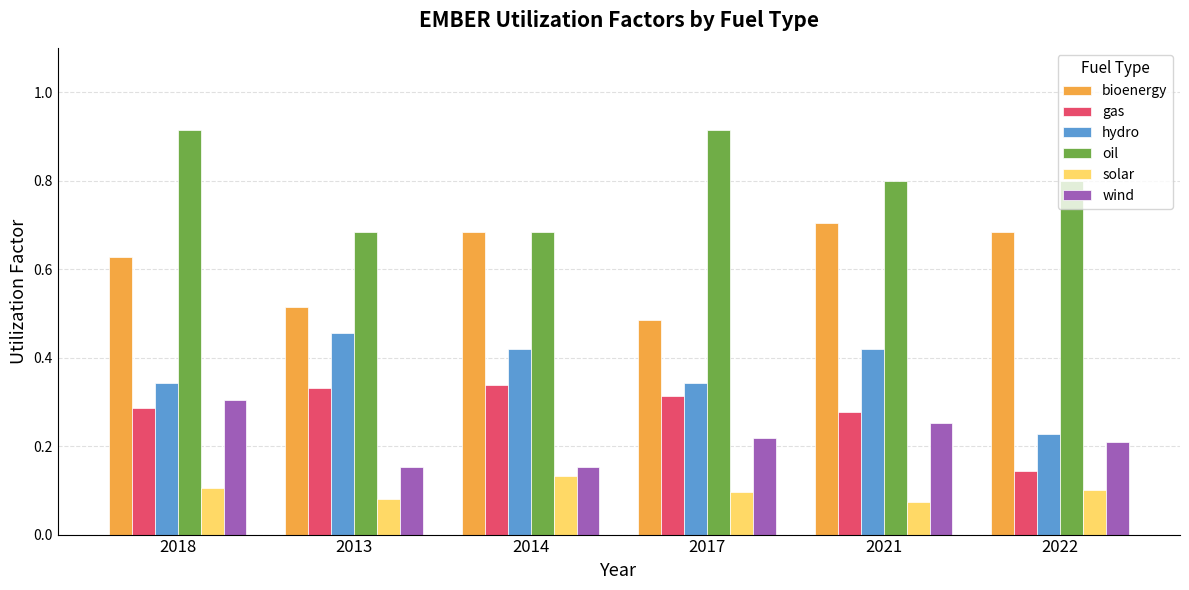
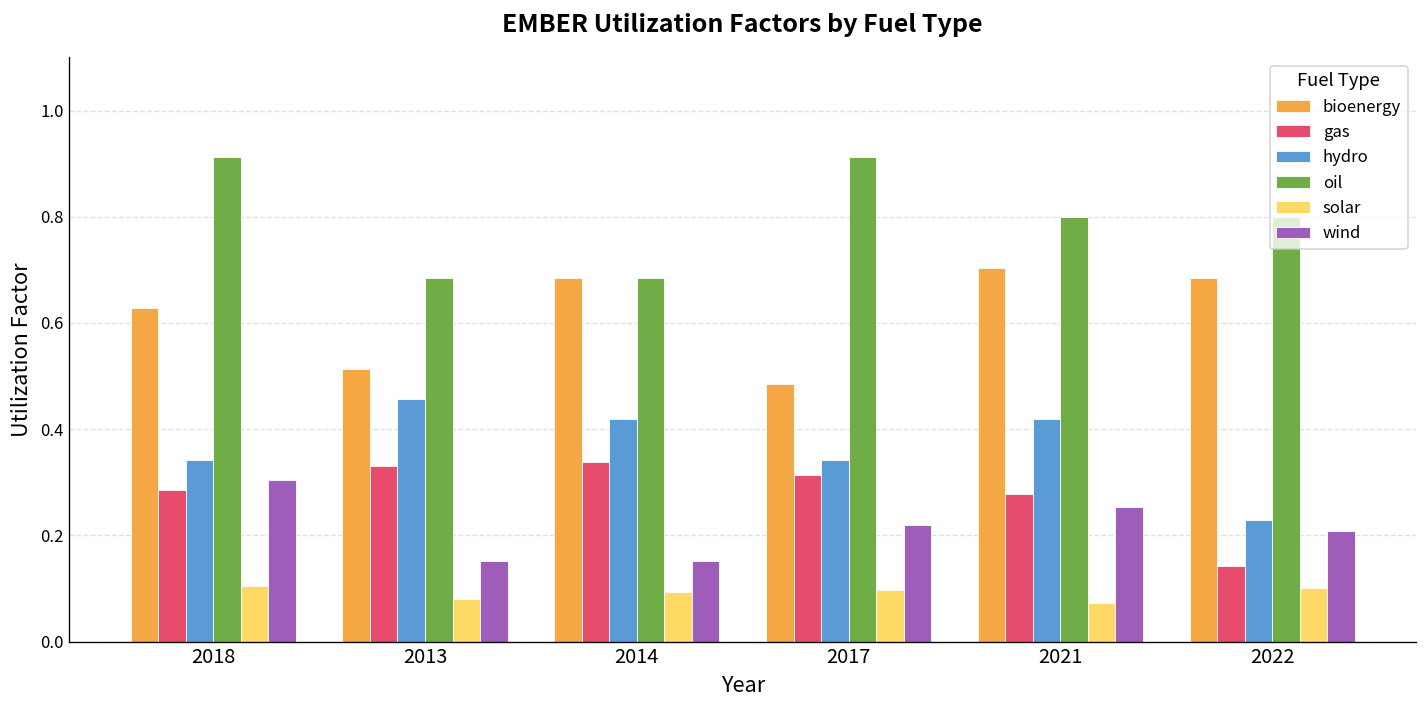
solar, 2014: 0.13 -> 0.09
